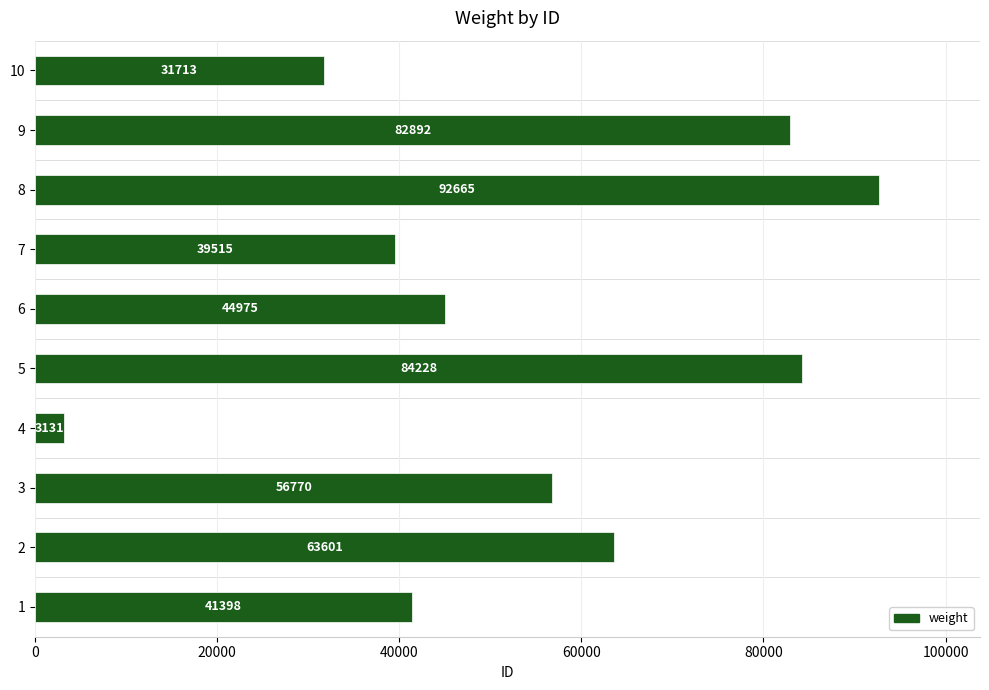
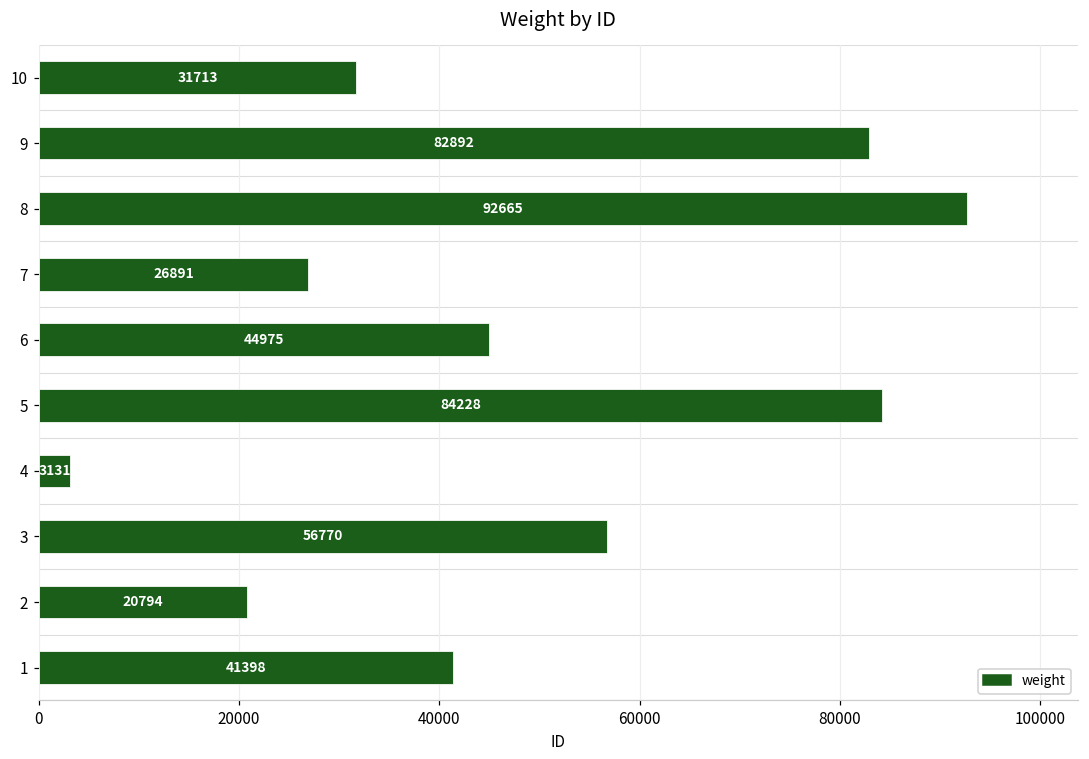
7: 39515 -> 26891
2: 63601 -> 20794
